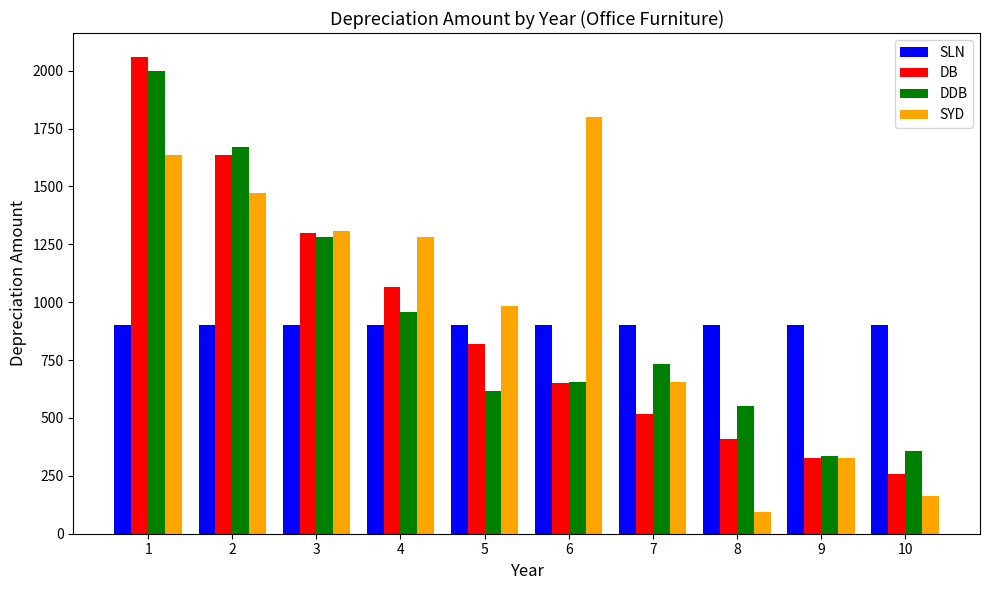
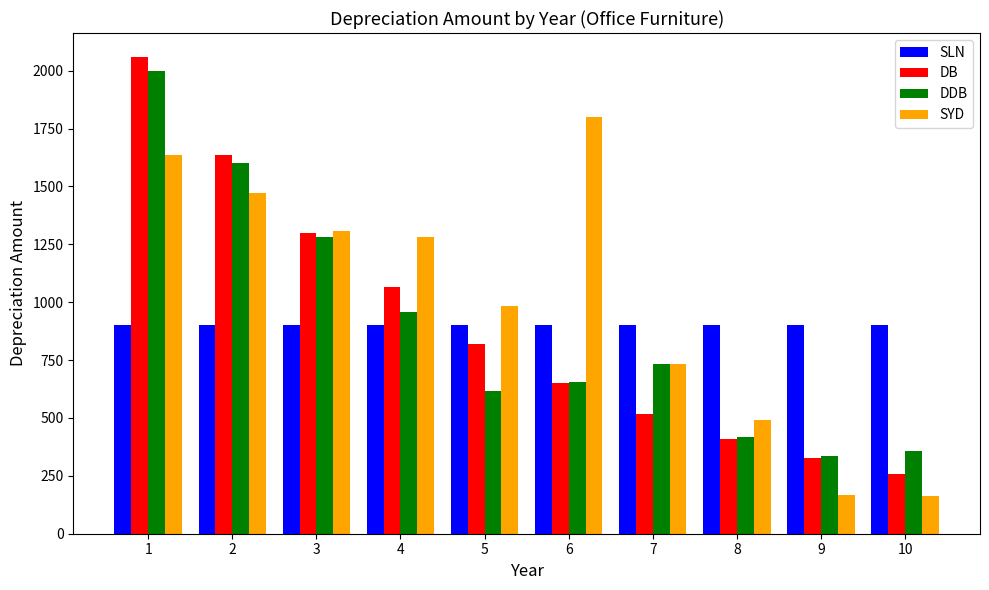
DDB, 2: 1670 -> 1600
SYD, 7: 650 -> 730
DDB, 8: 550 -> 420
SYD, 8: 90 -> 490
SYD, 9: 330 -> 170
